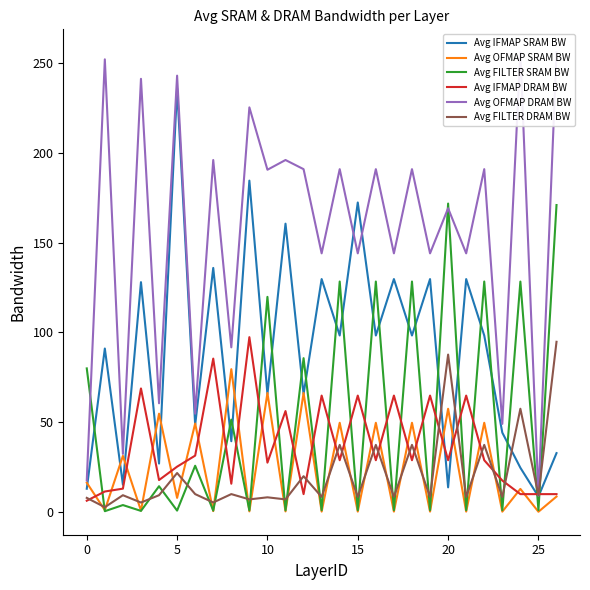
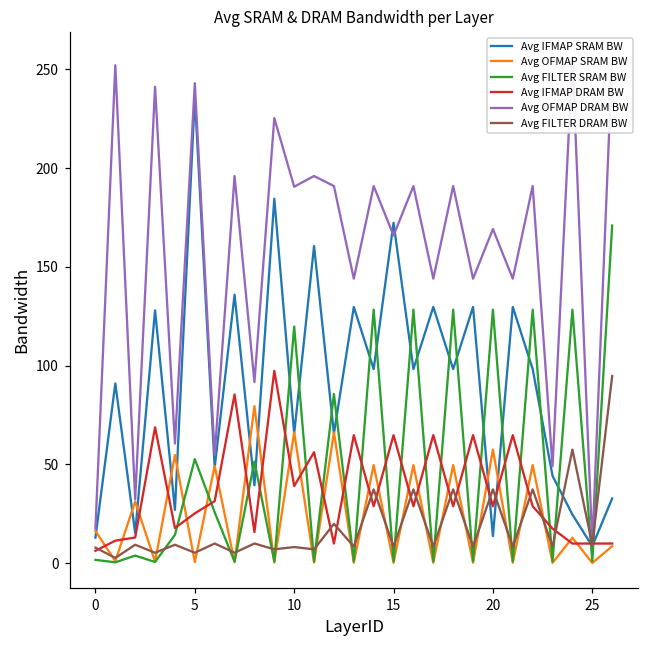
Avg FILTER SRAM BW, 0: 80 -> 2
Avg OFMAP SRAM BW, 5: 8 -> 0
Avg FILTER SRAM BW, 5: 1 -> 53
Avg FILTER DRAM BW, 5: 22 -> 5
Avg IFMAP DRAM BW, 10: 27 -> 39
Avg OFMAP DRAM BW, 15: 144 -> 166
Avg FILTER SRAM BW, 20: 172 -> 128
Avg FILTER DRAM BW, 20: 88 -> 37
